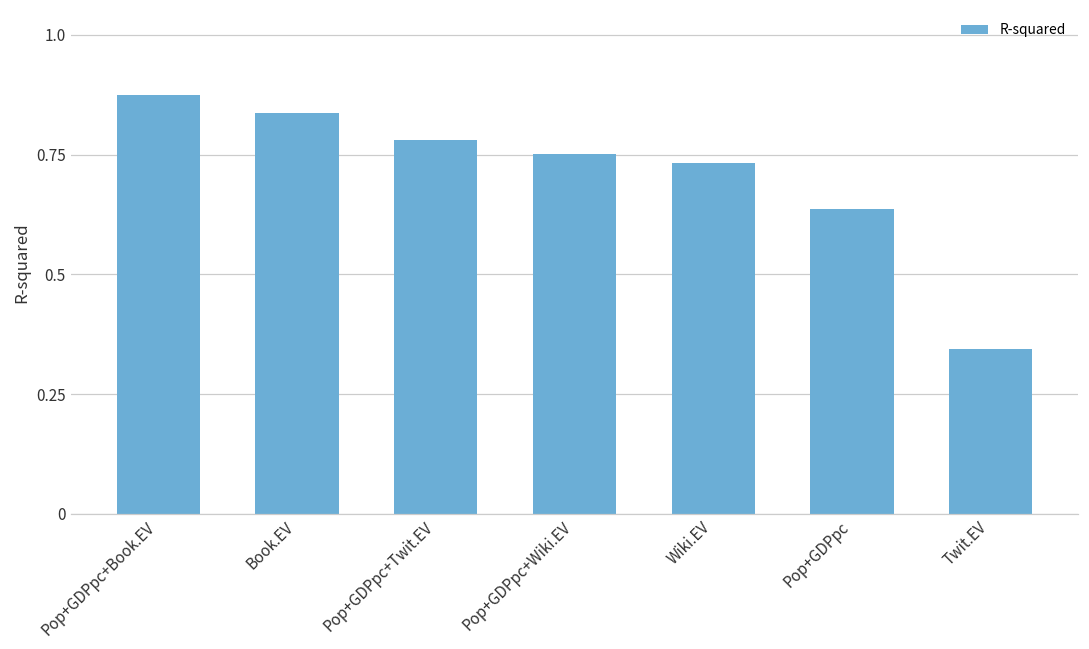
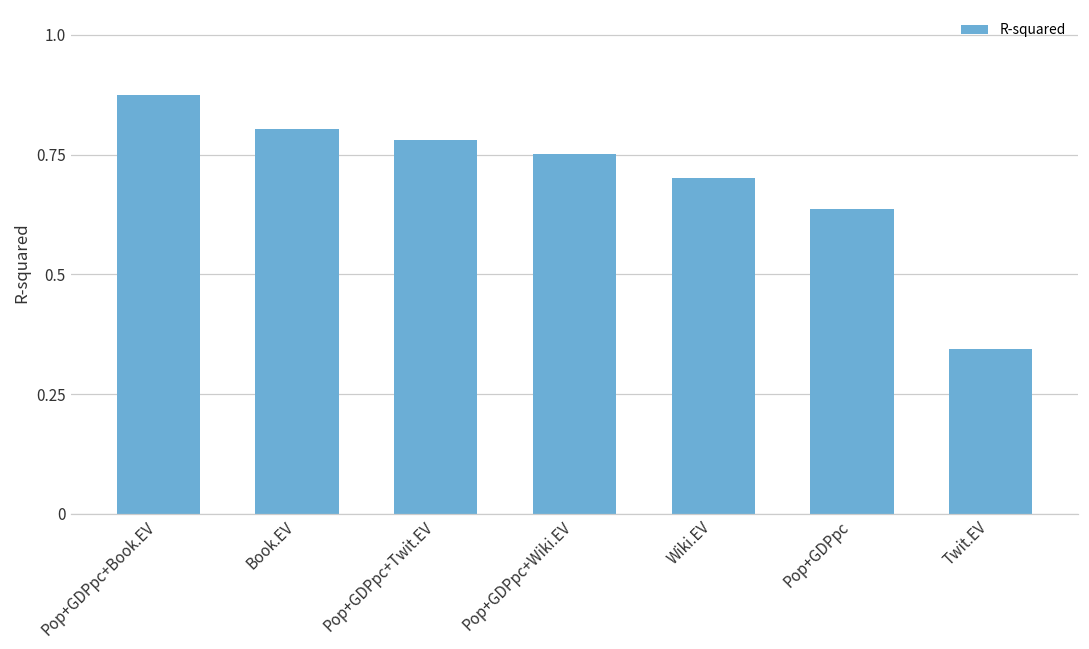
Book.EV: 0.84 -> 0.80
Wiki.EV: 0.73 -> 0.70
